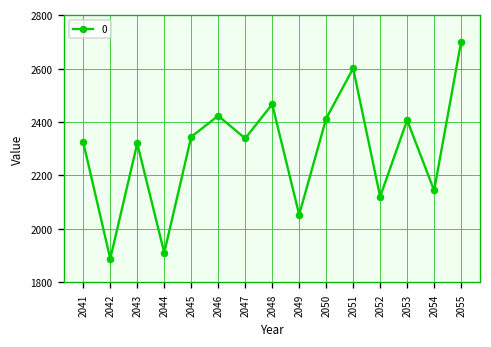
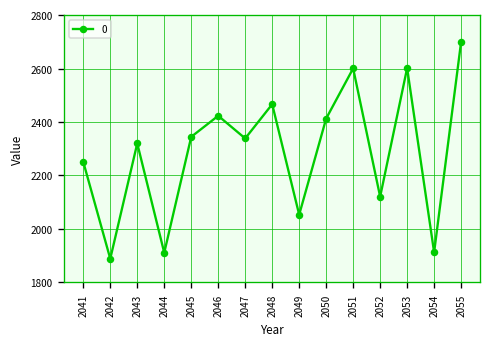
2041: 2320 -> 2250
2053: 2410 -> 2600
2054: 2140 -> 1910
